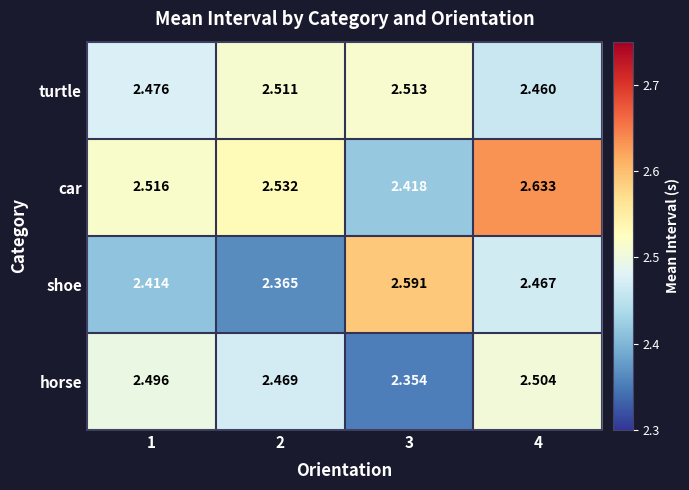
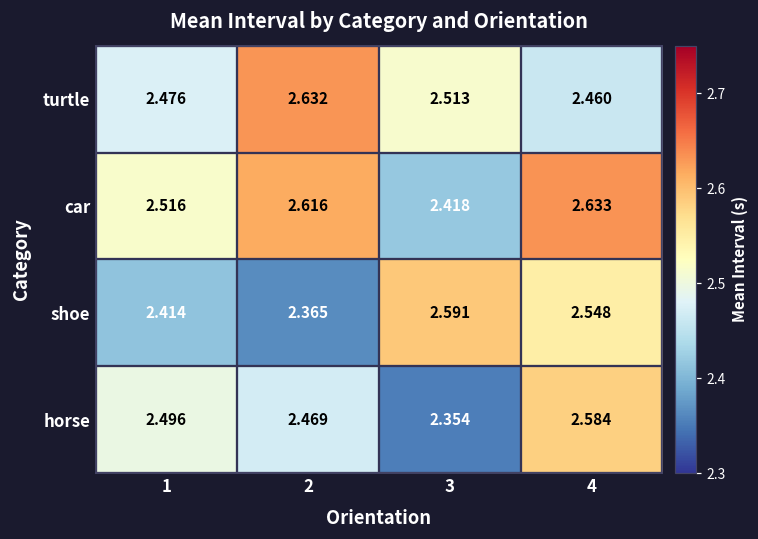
turtle, 2: 2.511 -> 2.632
car, 2: 2.532 -> 2.616
shoe, 4: 2.467 -> 2.548
horse, 4: 2.504 -> 2.584
